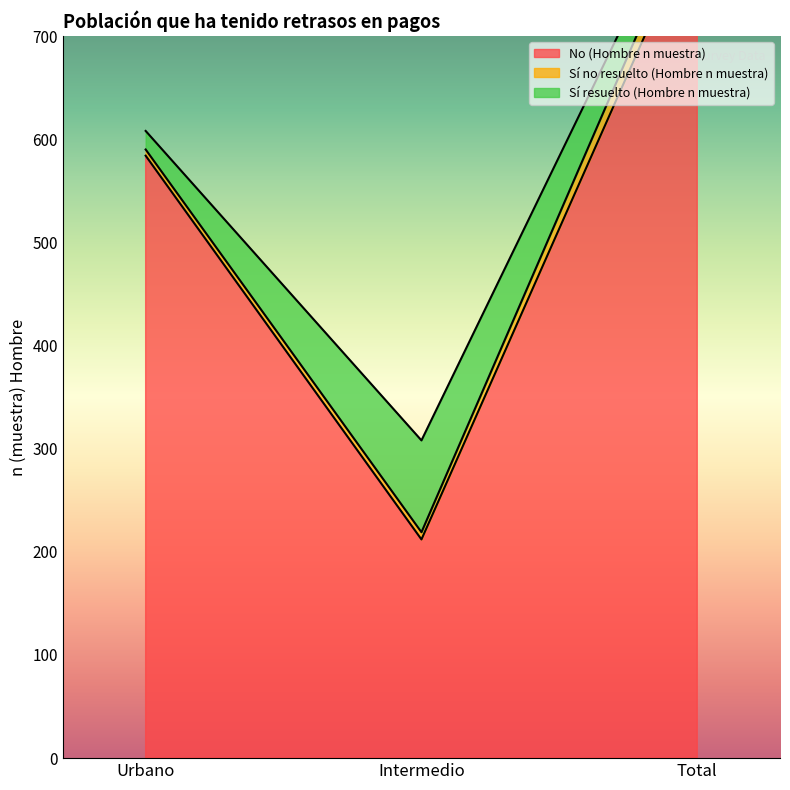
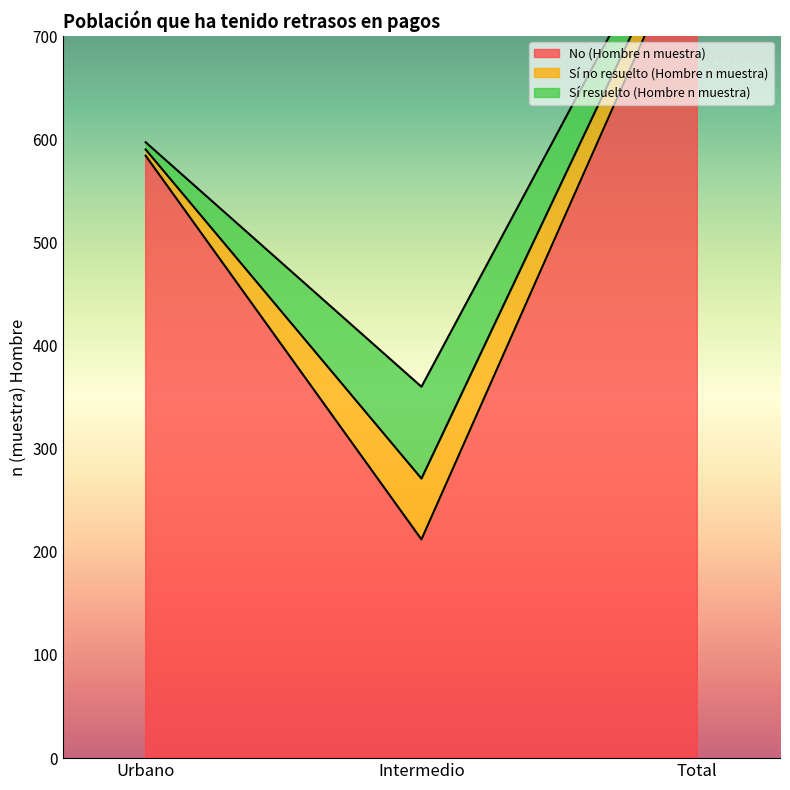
Sí resuelto (Hombre n muestra), Urbano: 18 -> 7
Sí no resuelto (Hombre n muestra), Intermedio: 7 -> 59
